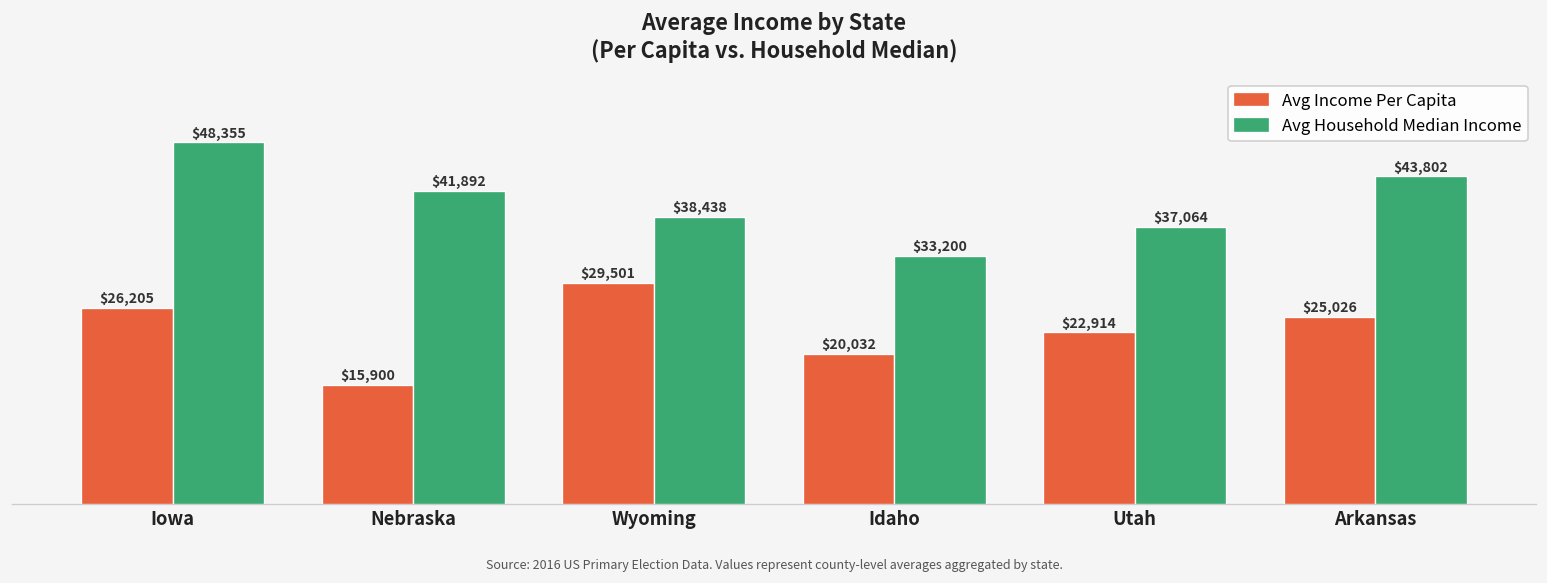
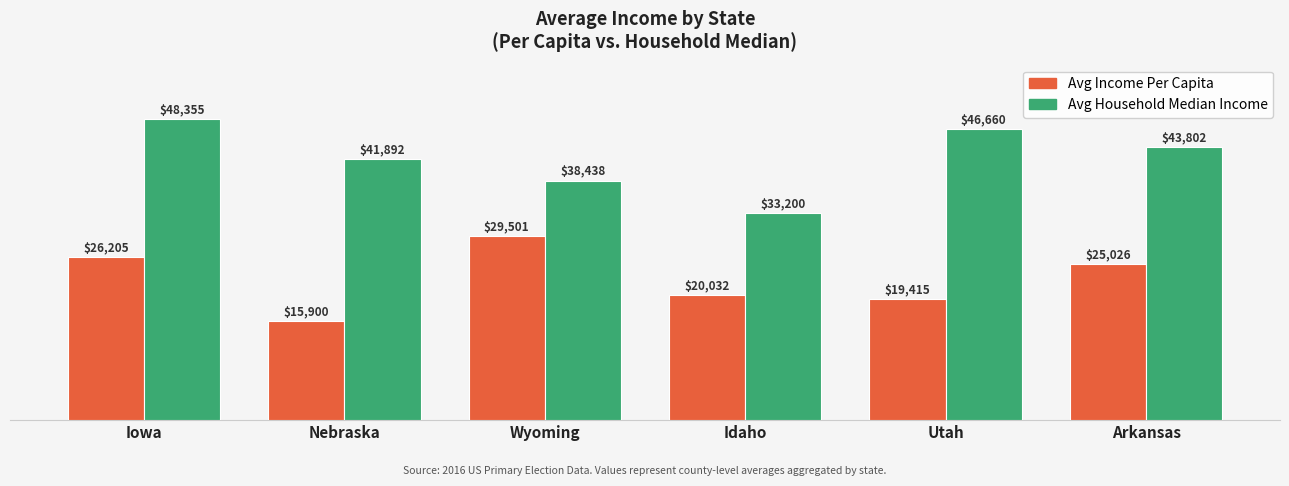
Avg Income Per Capita, Utah: $22,914 -> $19,415
Avg Household Median Income, Utah: $37,064 -> $46,660
